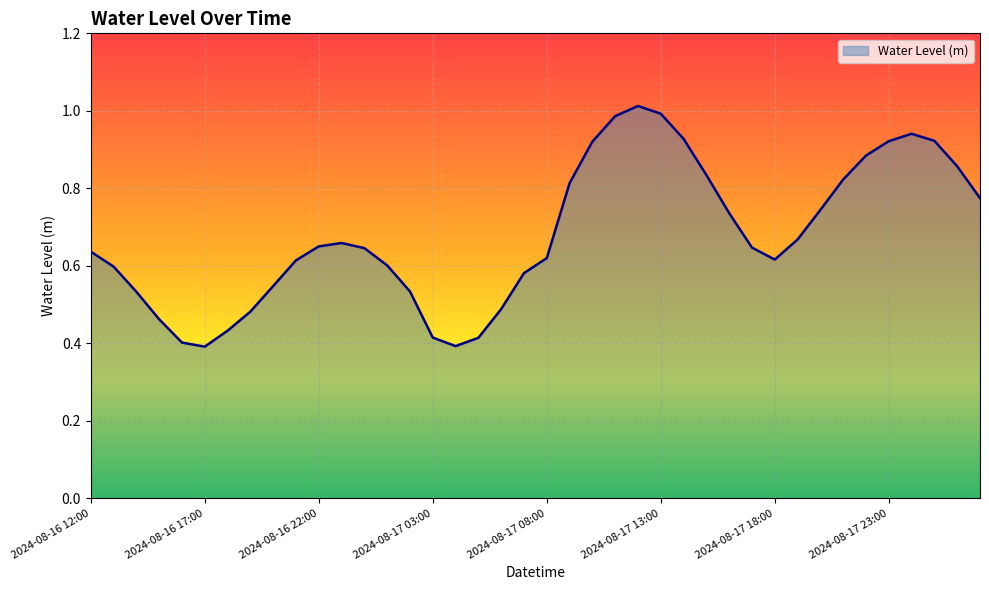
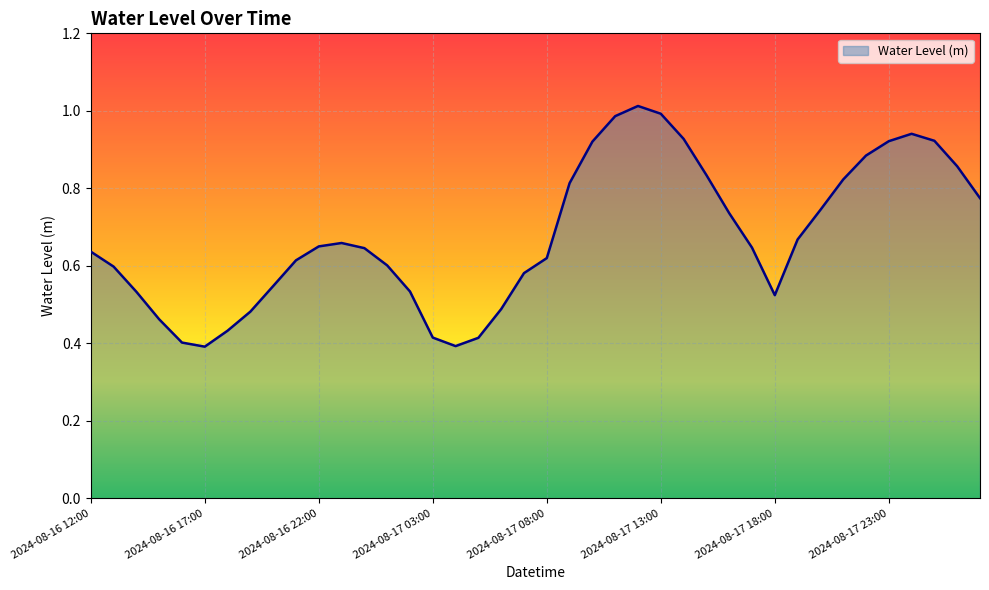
2024-08-17 18:00: 0.62 -> 0.52
